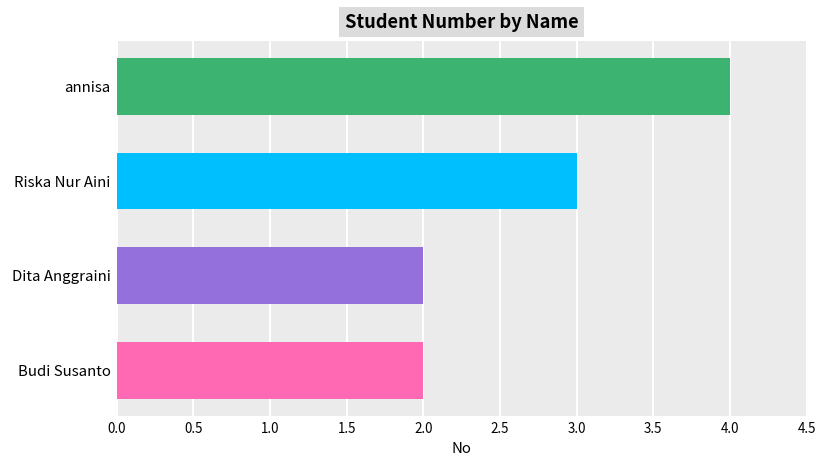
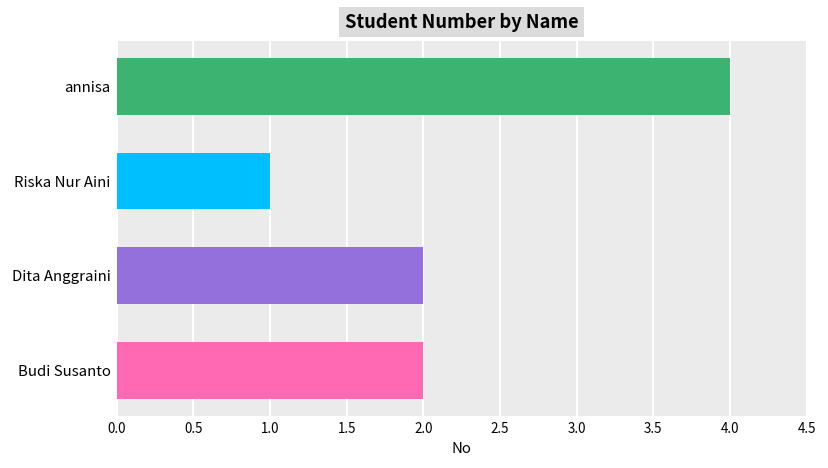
Riska Nur Aini: 3 -> 1
